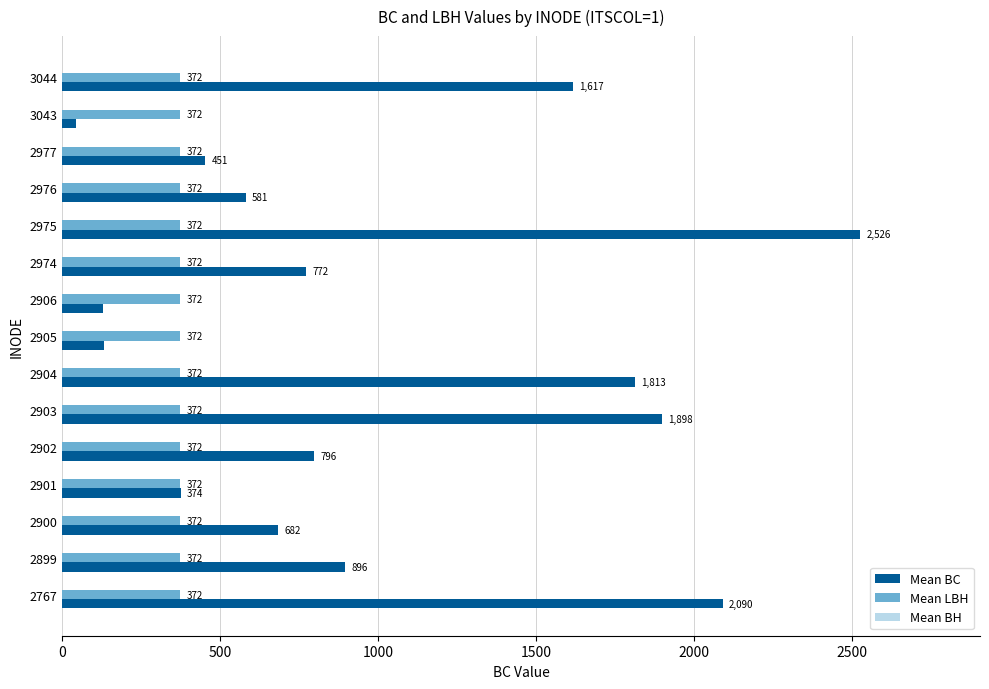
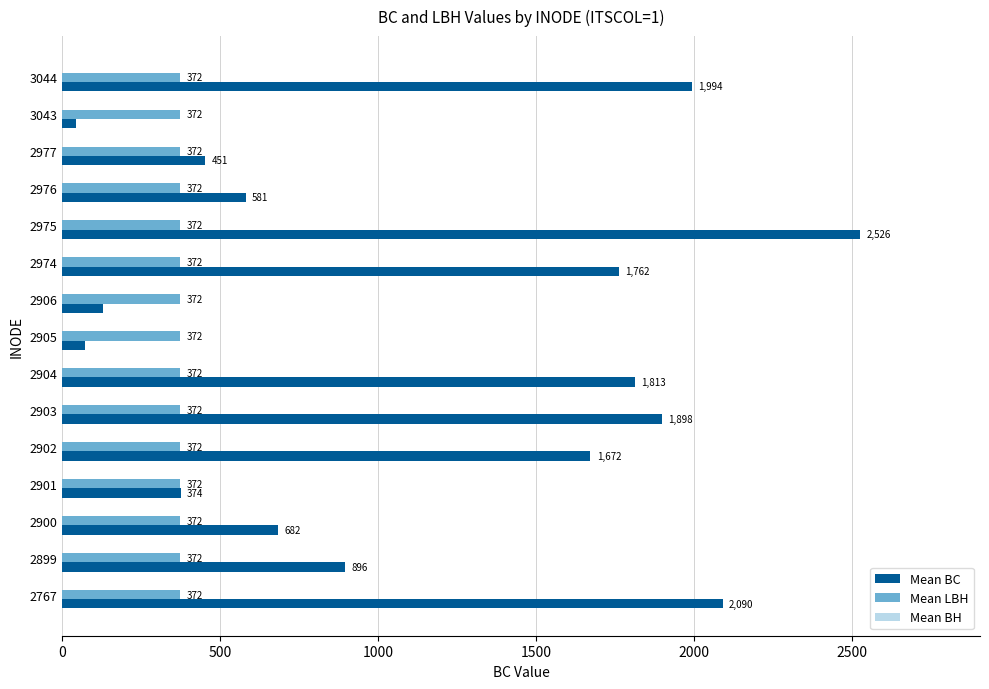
Mean BC, 3044: 1,617 -> 1,994
Mean BC, 2974: 772 -> 1,762
Mean BC, 2905: 130 -> 70
Mean BC, 2902: 796 -> 1,672
